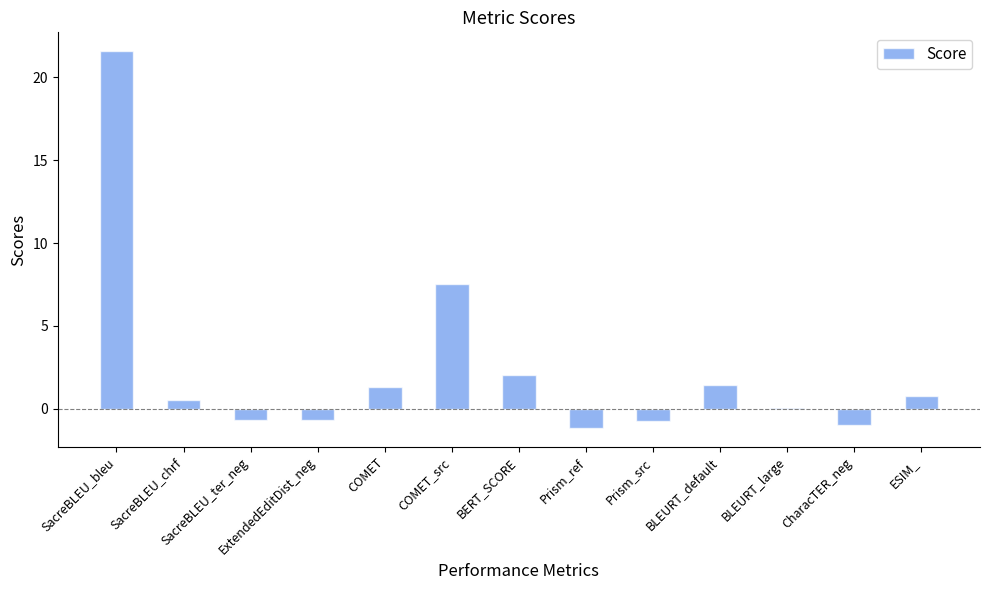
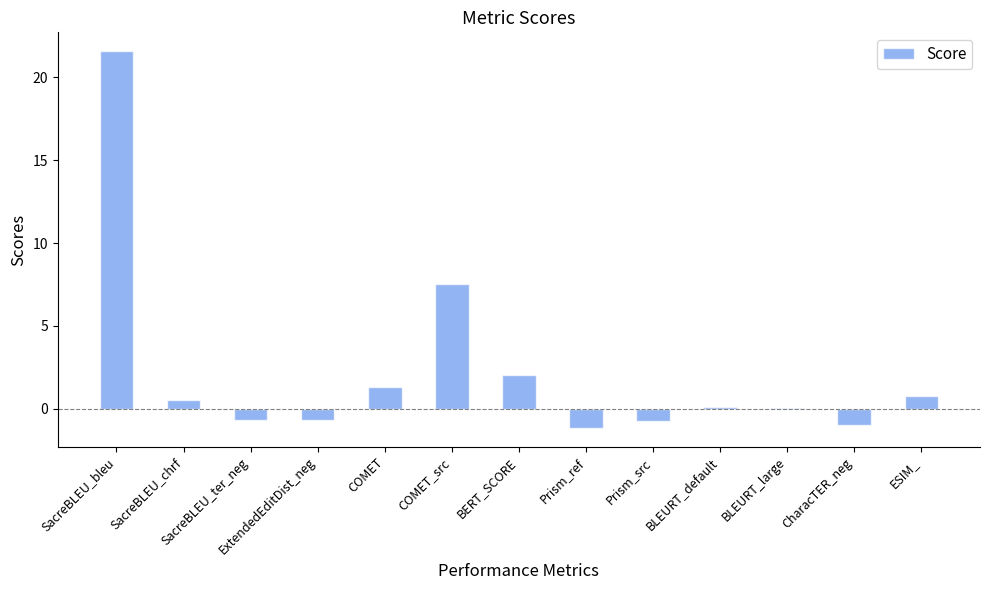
BLEURT_default: 1.5 -> 0.1
